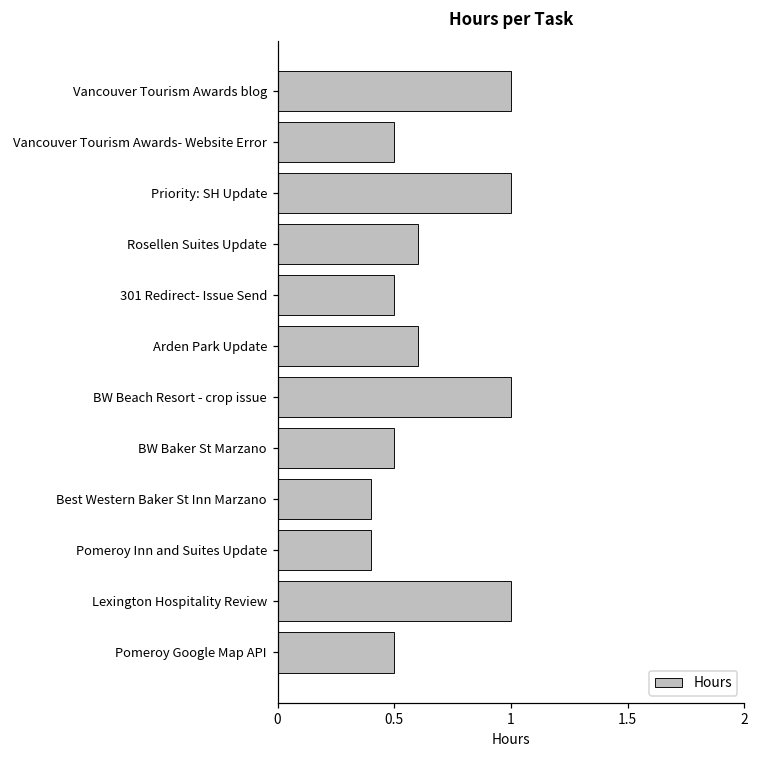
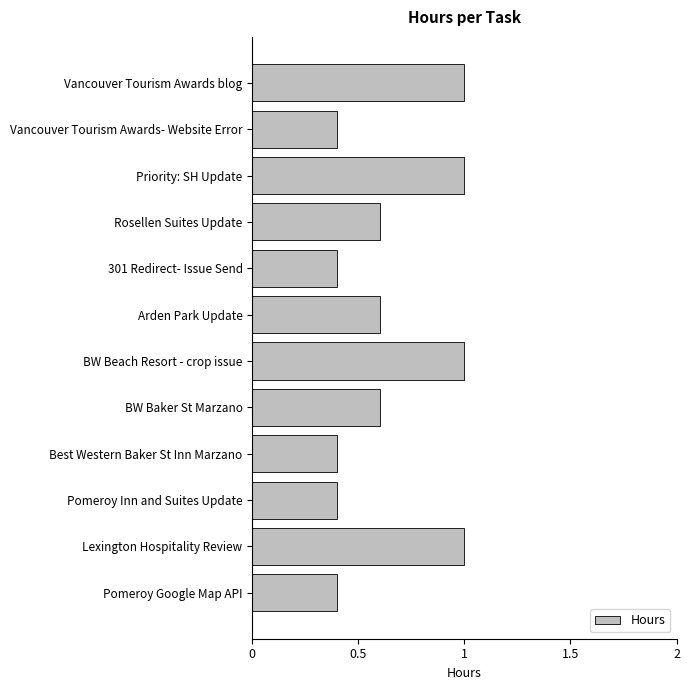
Vancouver Tourism Awards- Website Error: 0.5 -> 0.4
301 Redirect- Issue Send: 0.5 -> 0.4
BW Baker St Marzano: 0.5 -> 0.6
Pomeroy Google Map API: 0.5 -> 0.4
